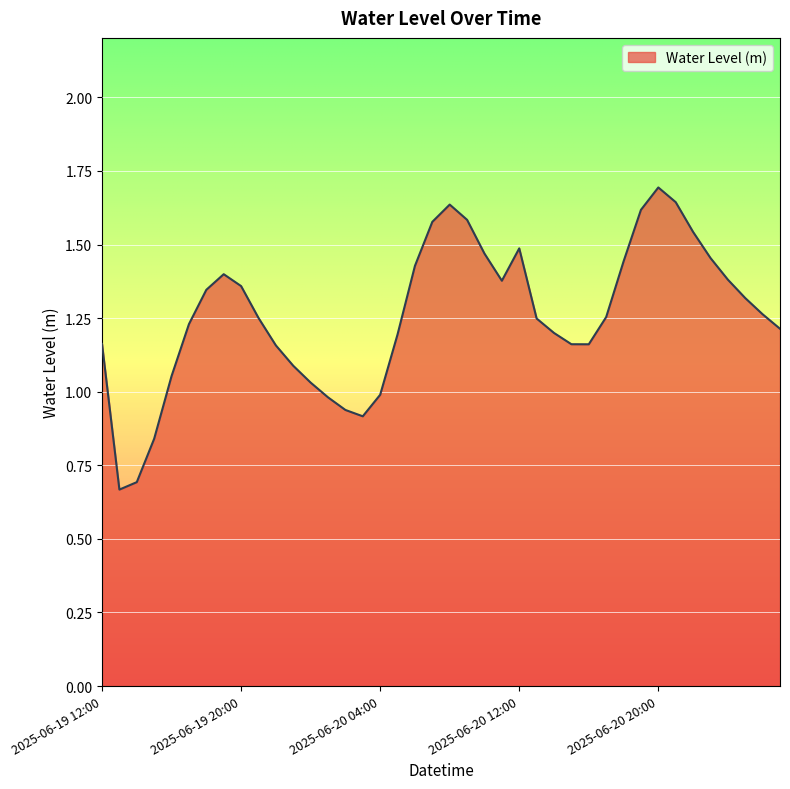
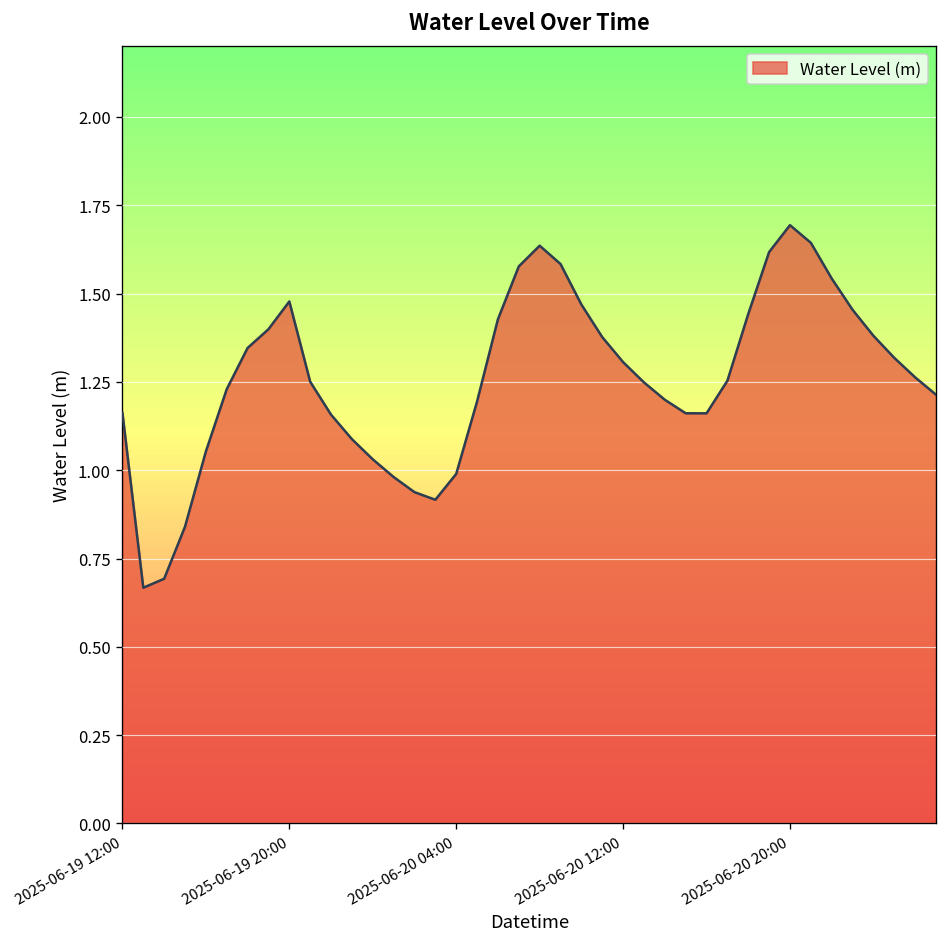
2025-06-19 20:00: 1.36 -> 1.48
2025-06-20 12:00: 1.49 -> 1.31
